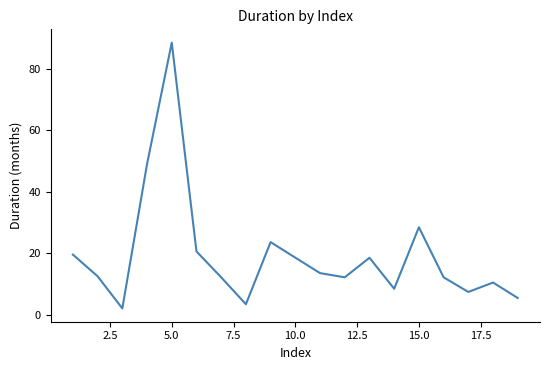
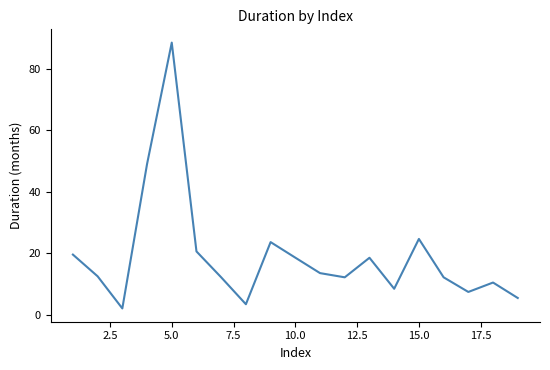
15.0: 28 -> 25
